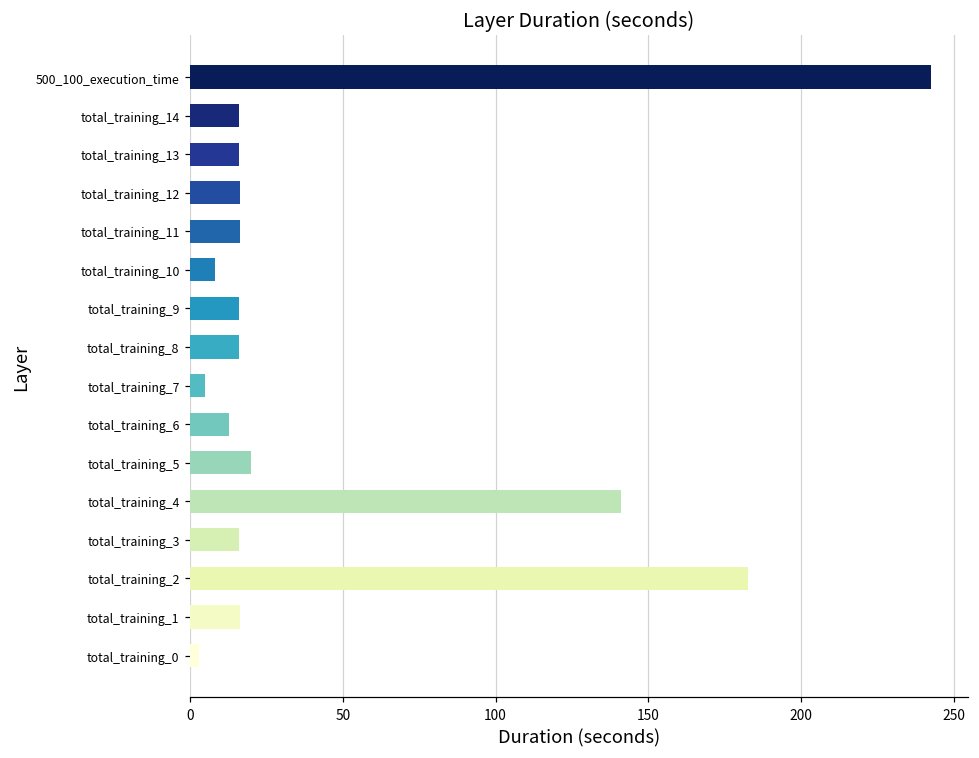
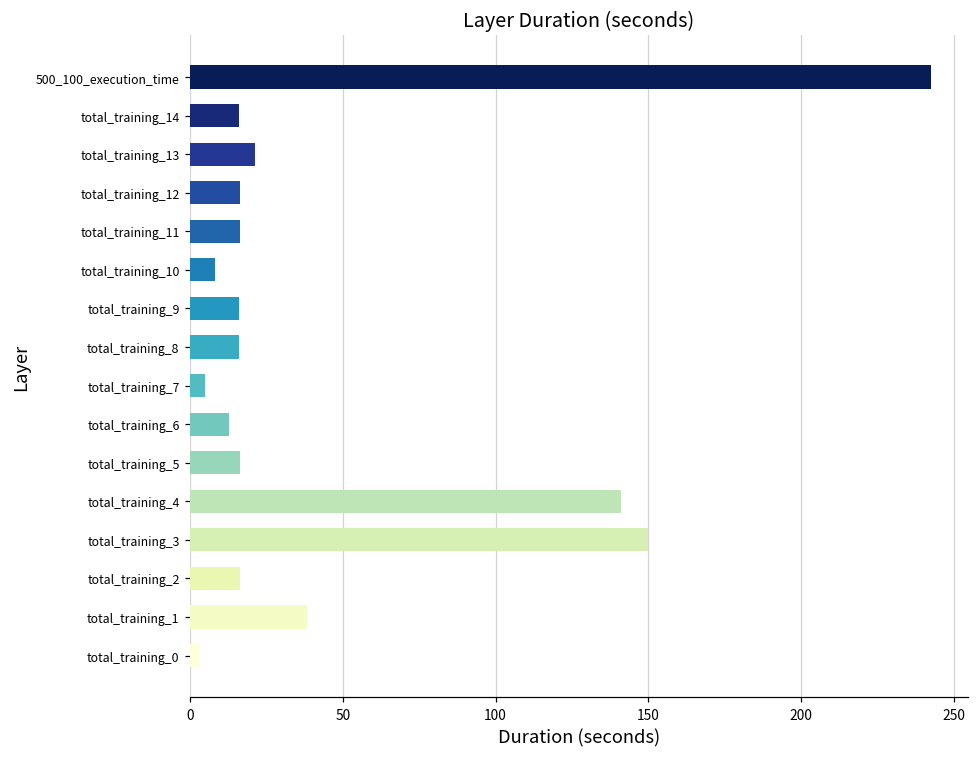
total_training_13: 16 -> 21
total_training_5: 20 -> 16
total_training_3: 16 -> 150
total_training_2: 183 -> 16
total_training_1: 16 -> 38
